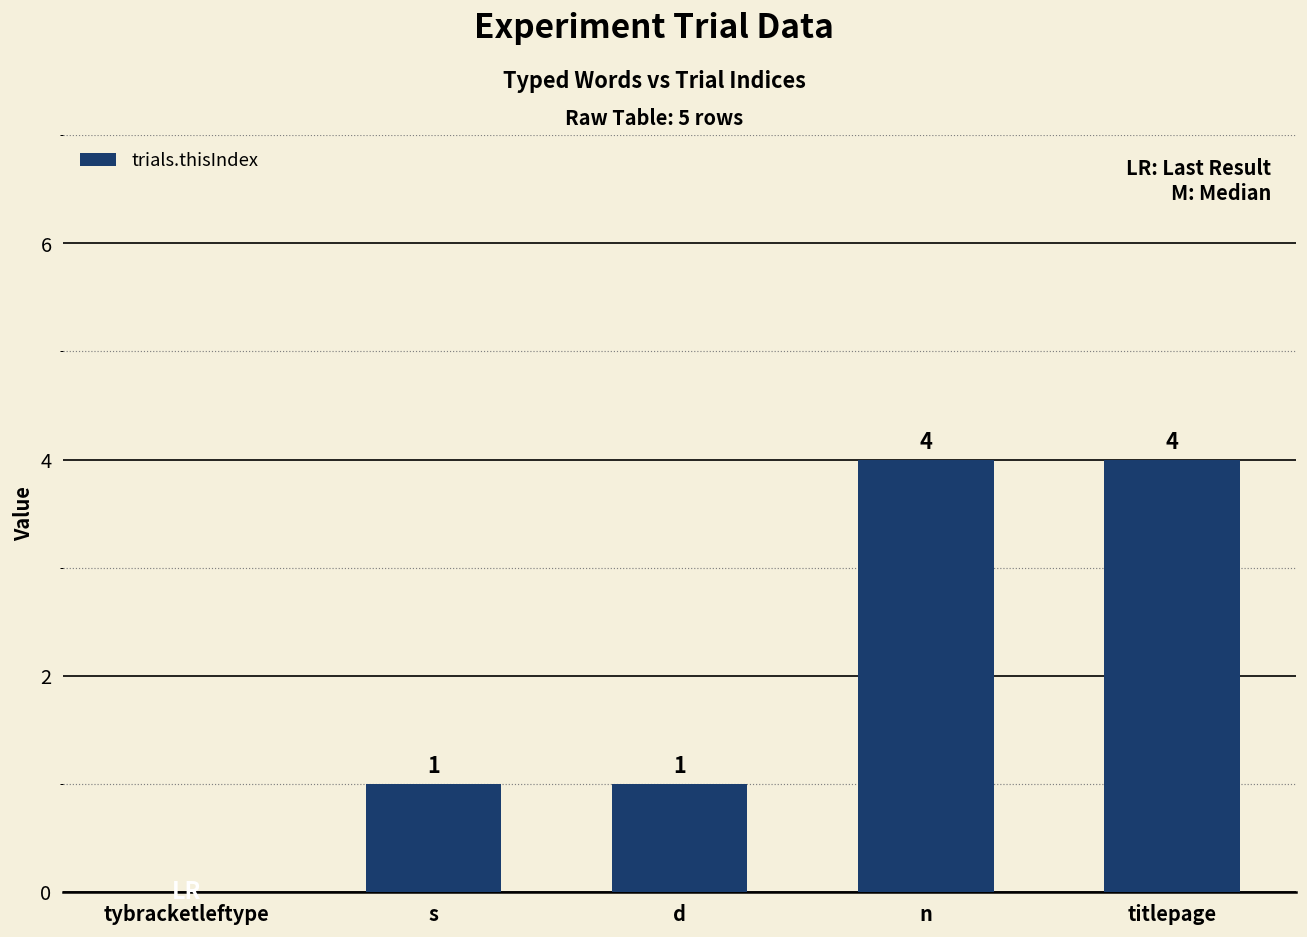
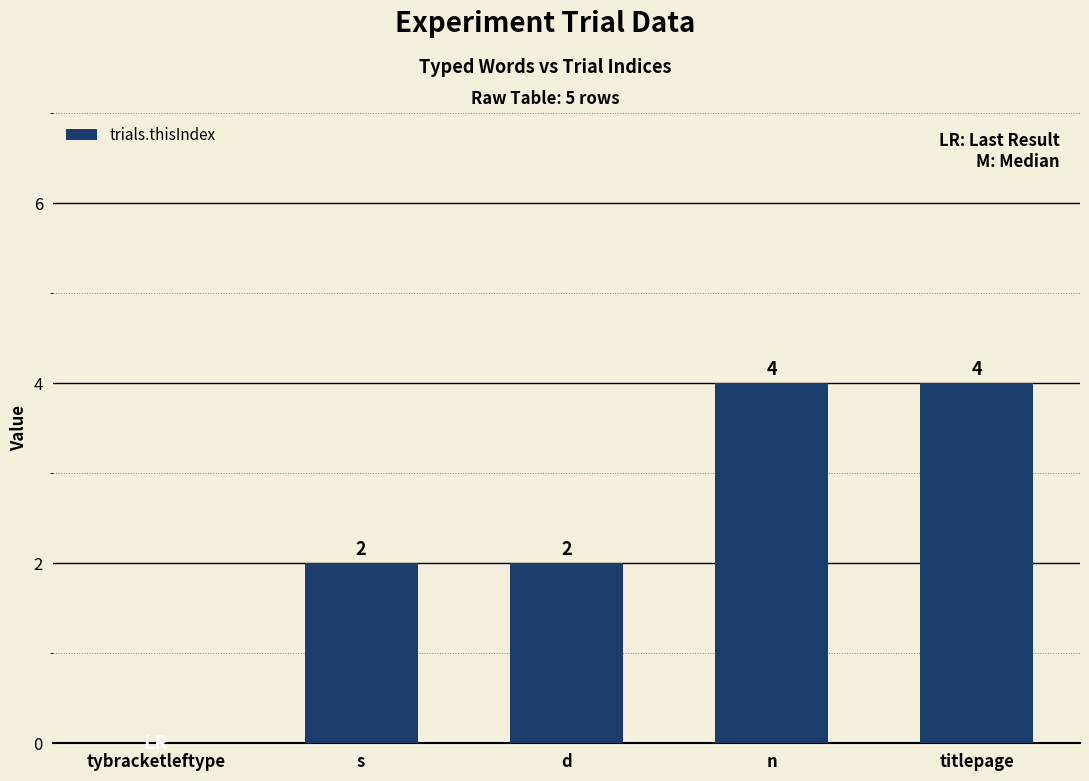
s: 1 -> 2
d: 1 -> 2
